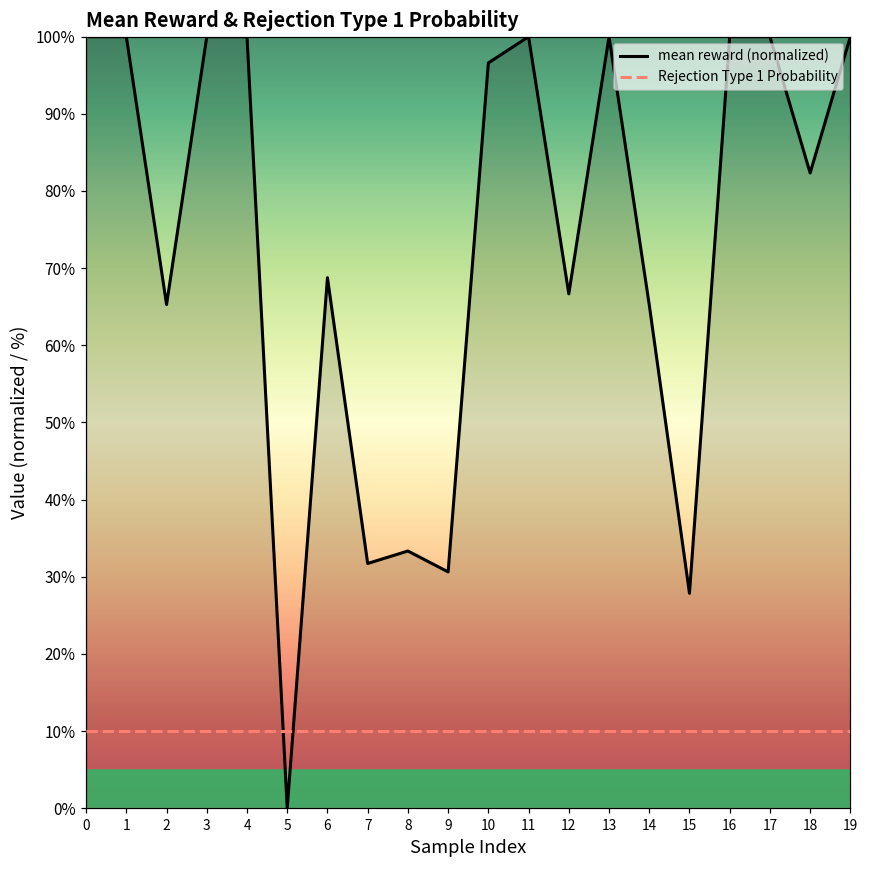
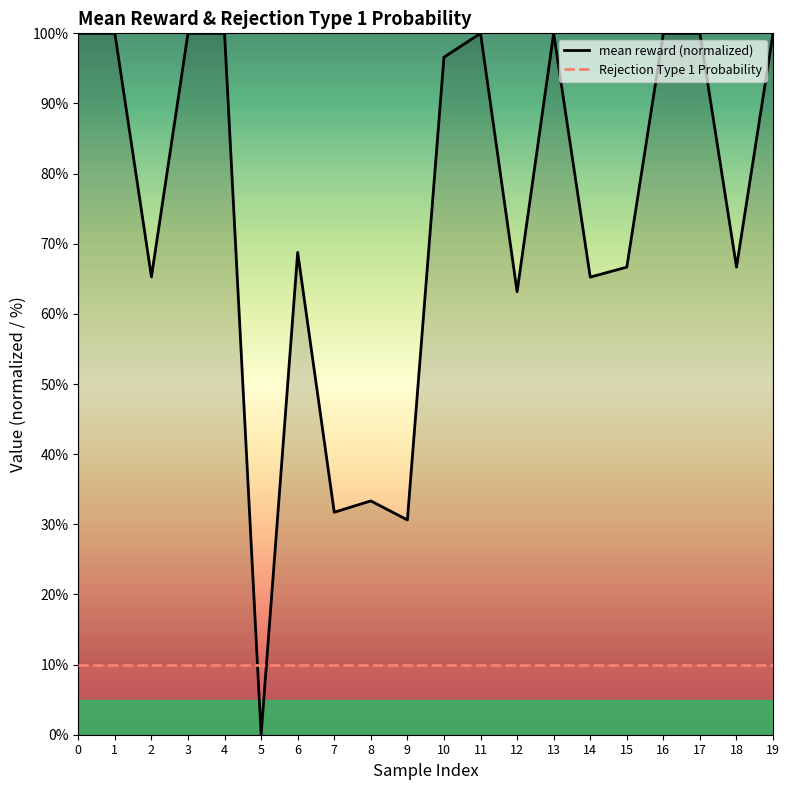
mean reward (normalized), 12: 67% -> 63%
mean reward (normalized), 15: 28% -> 67%
mean reward (normalized), 18: 82% -> 67%
